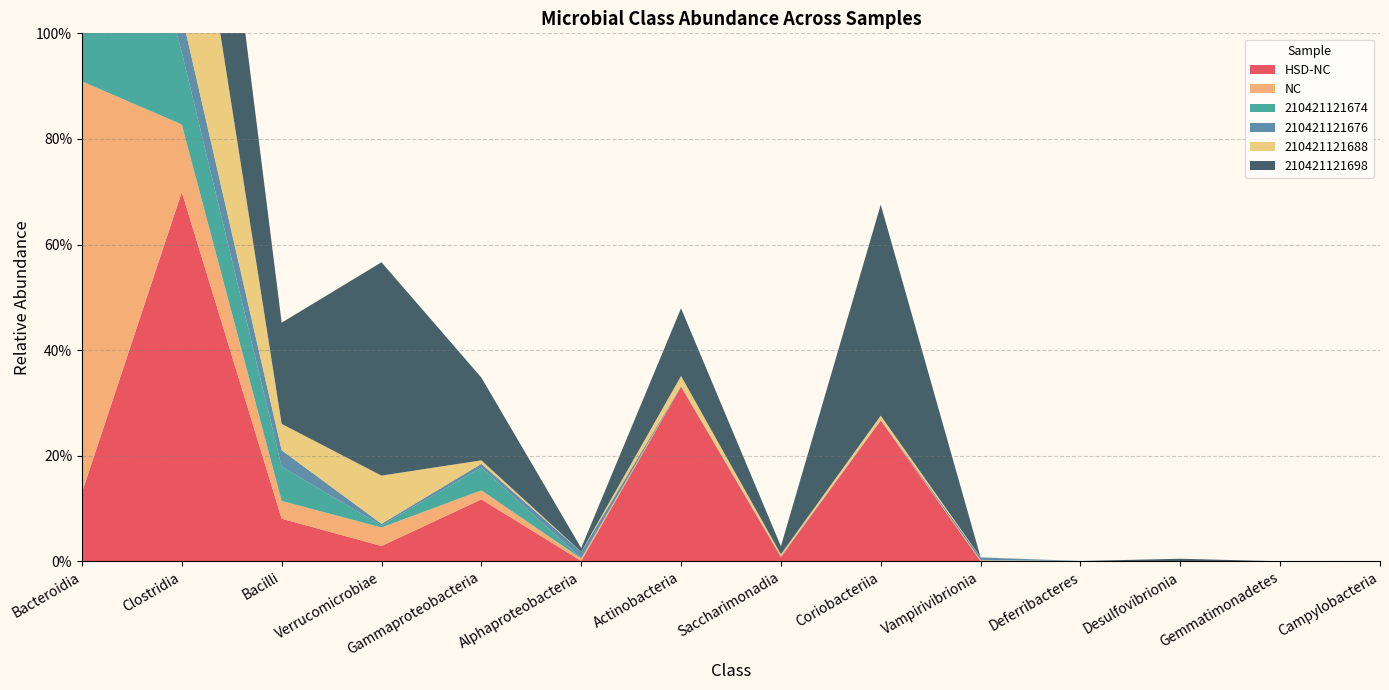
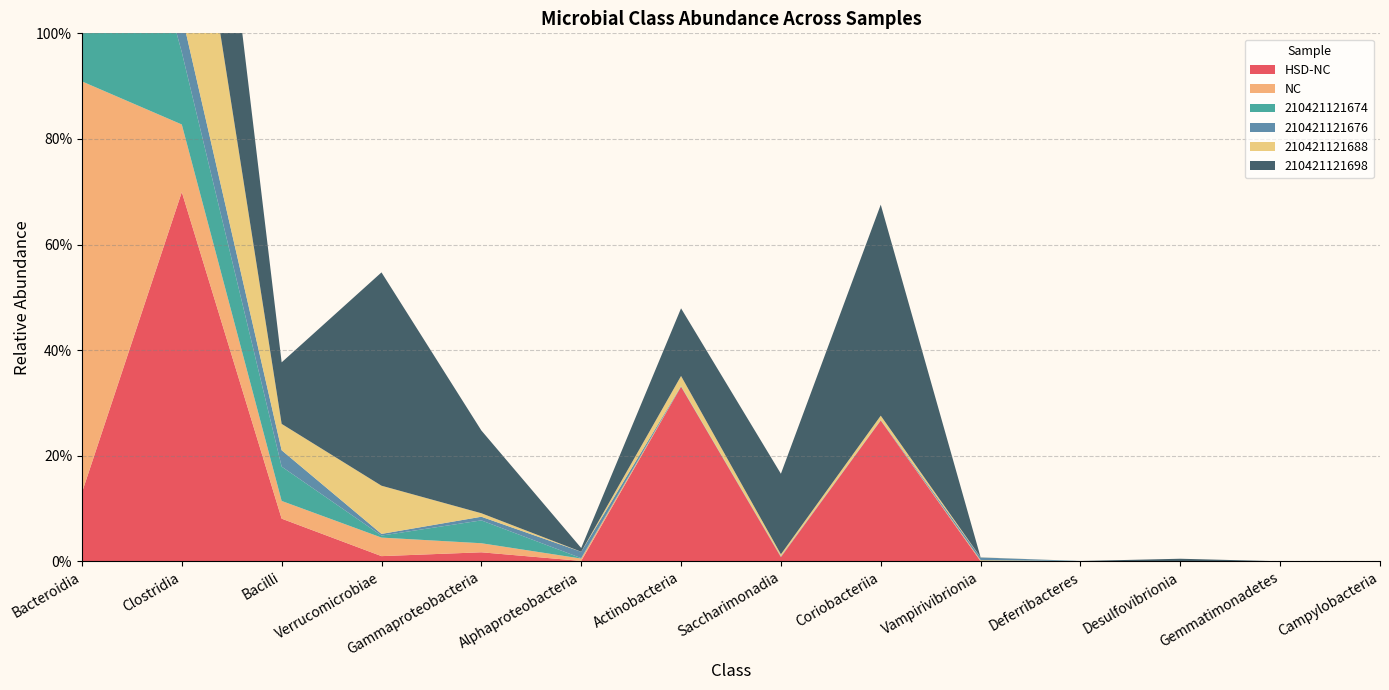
210421121698, Bacilli: 19% -> 12%
HSD-NC, Verrucomicrobiae: 3% -> 1%
HSD-NC, Gammaproteobacteria: 12% -> 2%
210421121698, Saccharimonadia: 2% -> 15%
